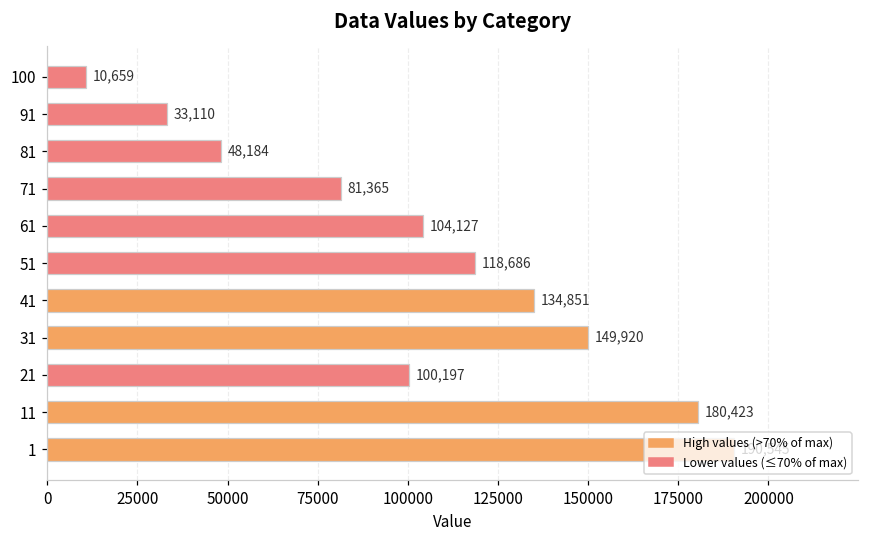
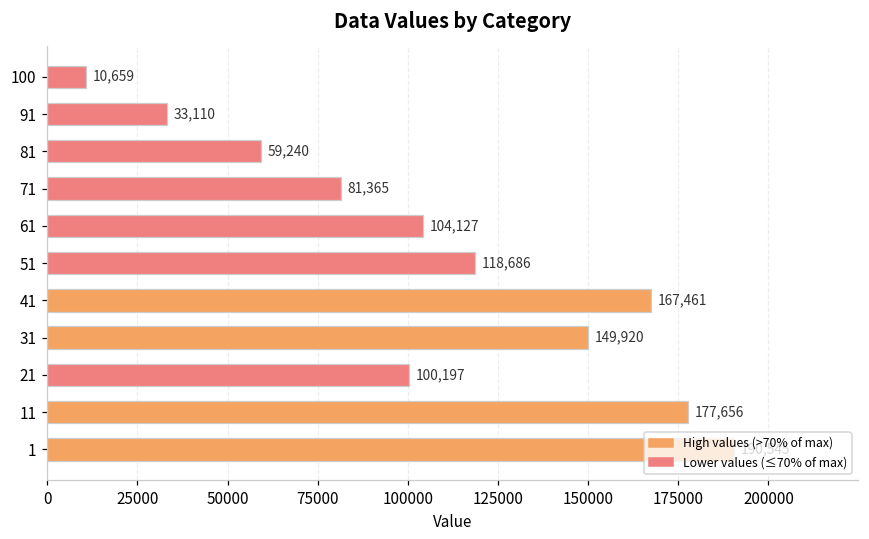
81: 48,184 -> 59,240
41: 134,851 -> 167,461
11: 180,423 -> 177,656
